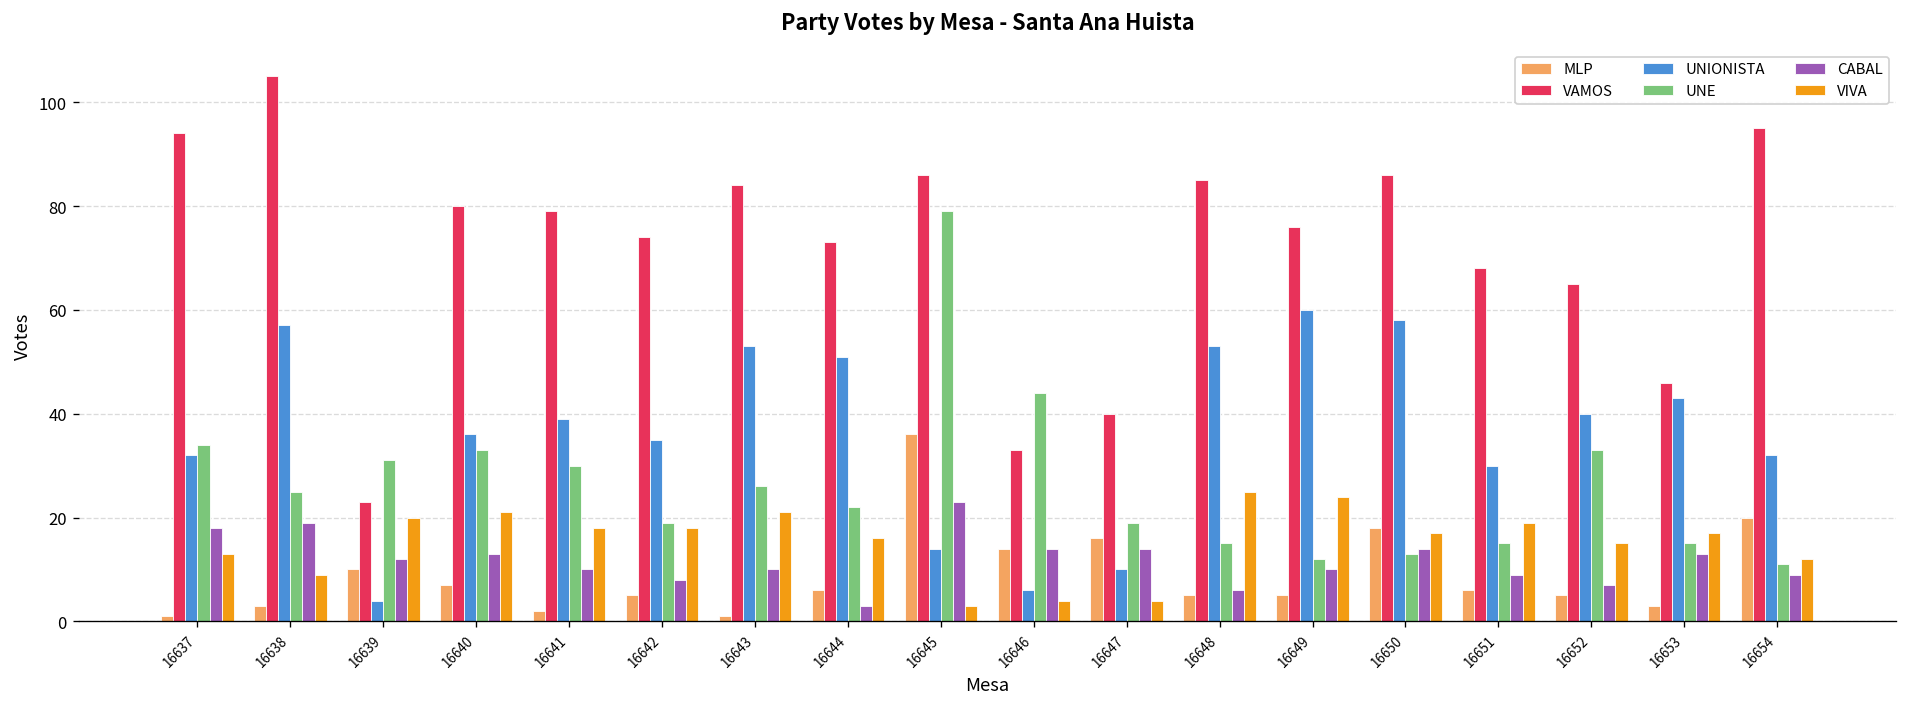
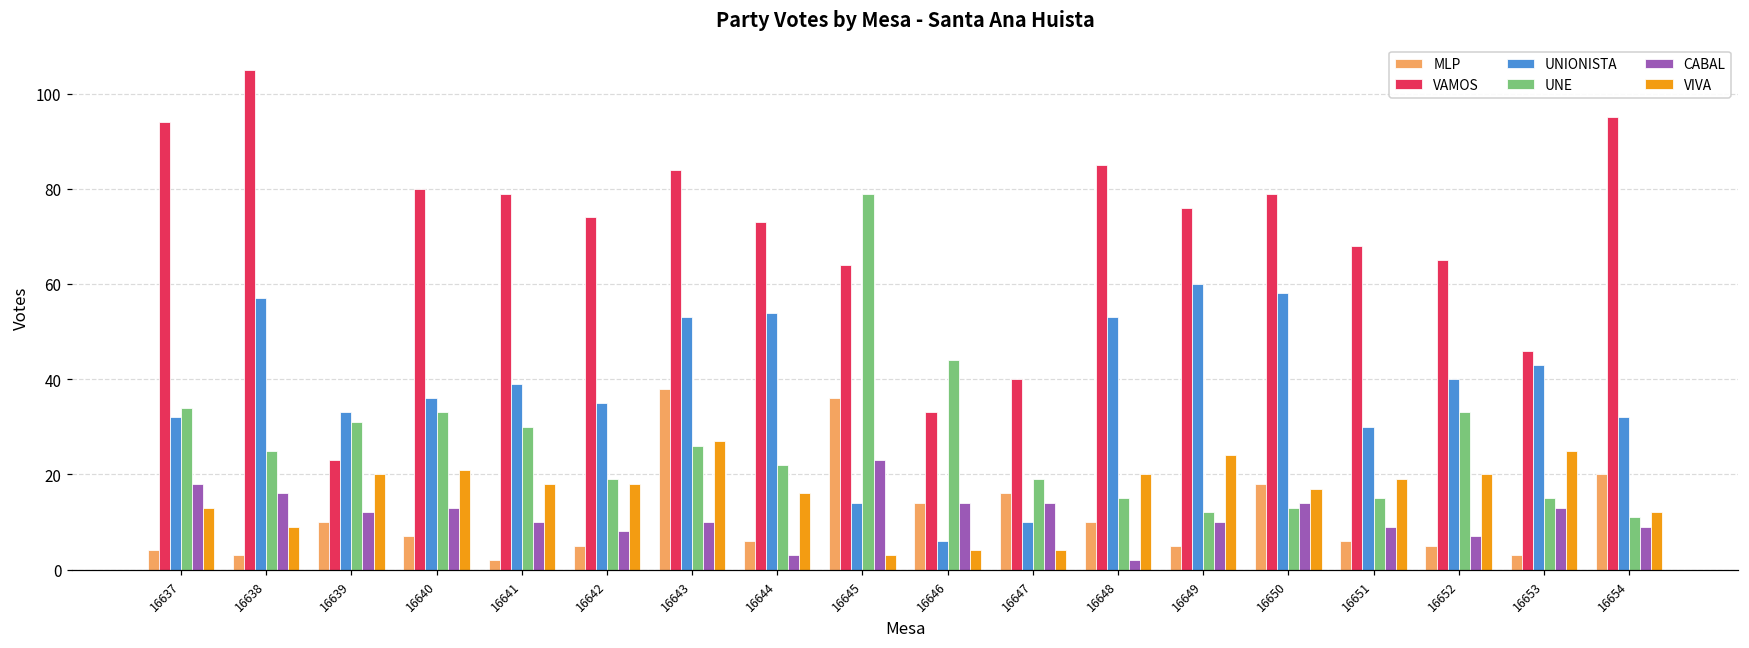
MLP, 16637: 1 -> 4
CABAL, 16638: 19 -> 16
UNIONISTA, 16639: 4 -> 33
MLP, 16643: 1 -> 38
VIVA, 16643: 21 -> 27
UNIONISTA, 16644: 51 -> 54
VAMOS, 16645: 86 -> 64
MLP, 16648: 5 -> 10
CABAL, 16648: 6 -> 2
VIVA, 16648: 25 -> 20
VAMOS, 16650: 86 -> 79
VIVA, 16652: 15 -> 20
VIVA, 16653: 17 -> 25
